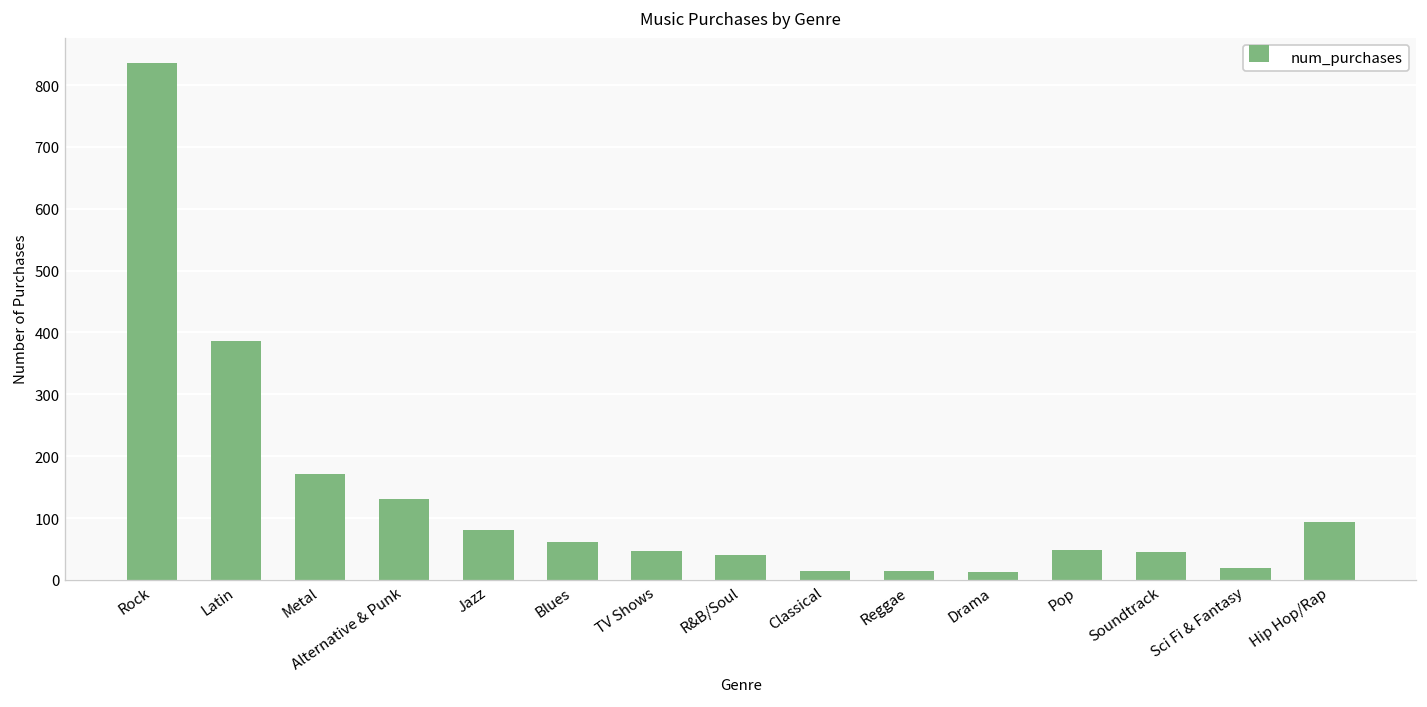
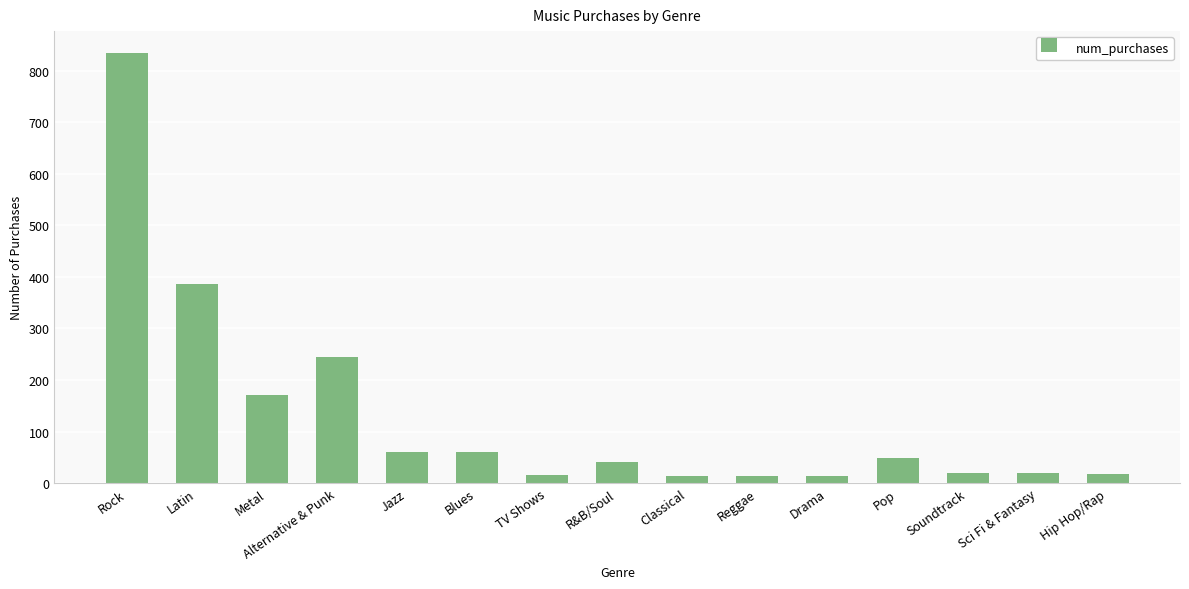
Alternative & Punk: 130 -> 240
Jazz: 80 -> 60
TV Shows: 50 -> 20
Soundtrack: 50 -> 20
Hip Hop/Rap: 90 -> 20
